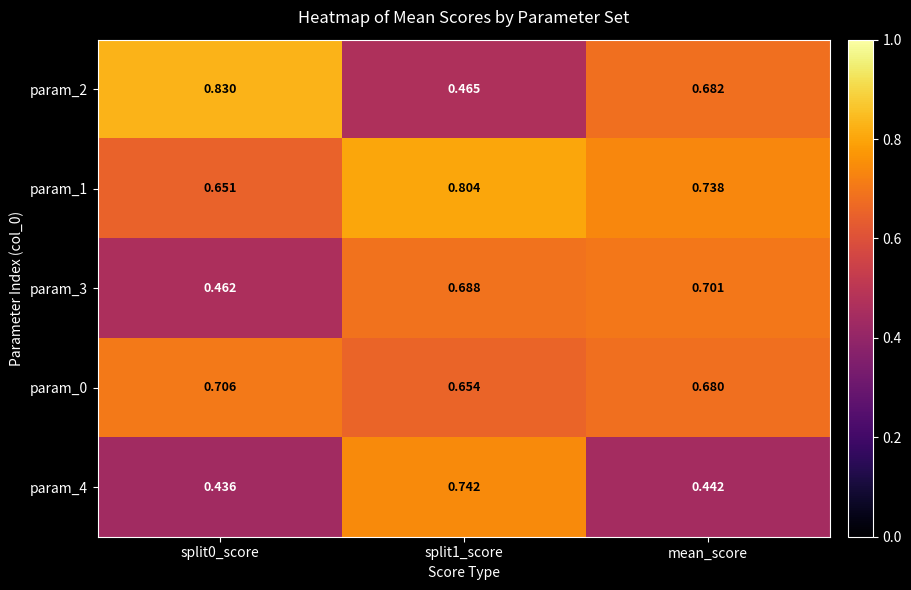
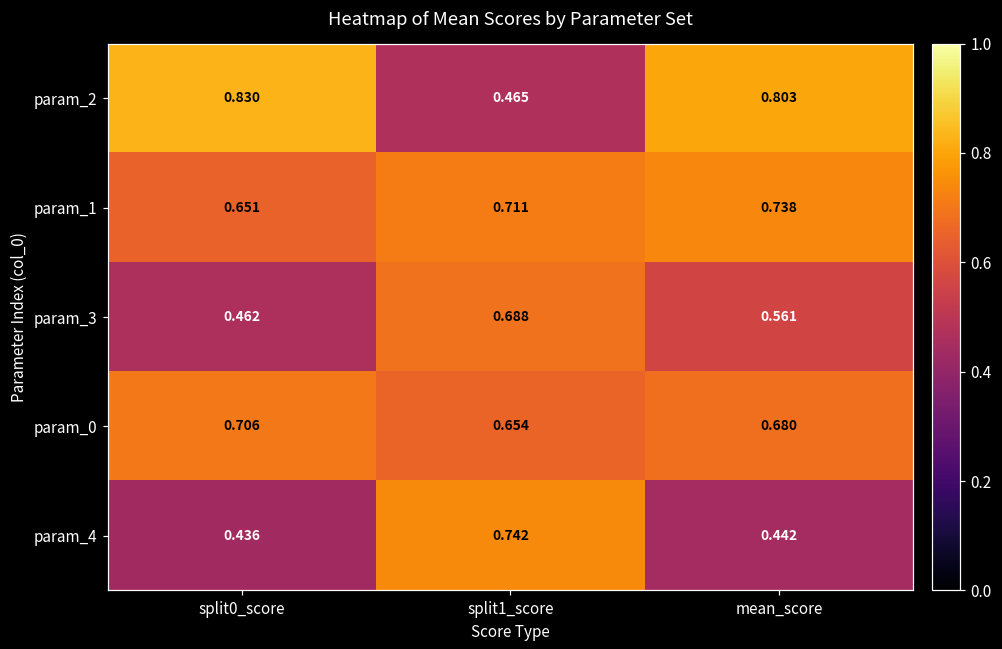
param_2, mean_score: 0.682 -> 0.803
param_1, split1_score: 0.804 -> 0.711
param_3, mean_score: 0.701 -> 0.561
